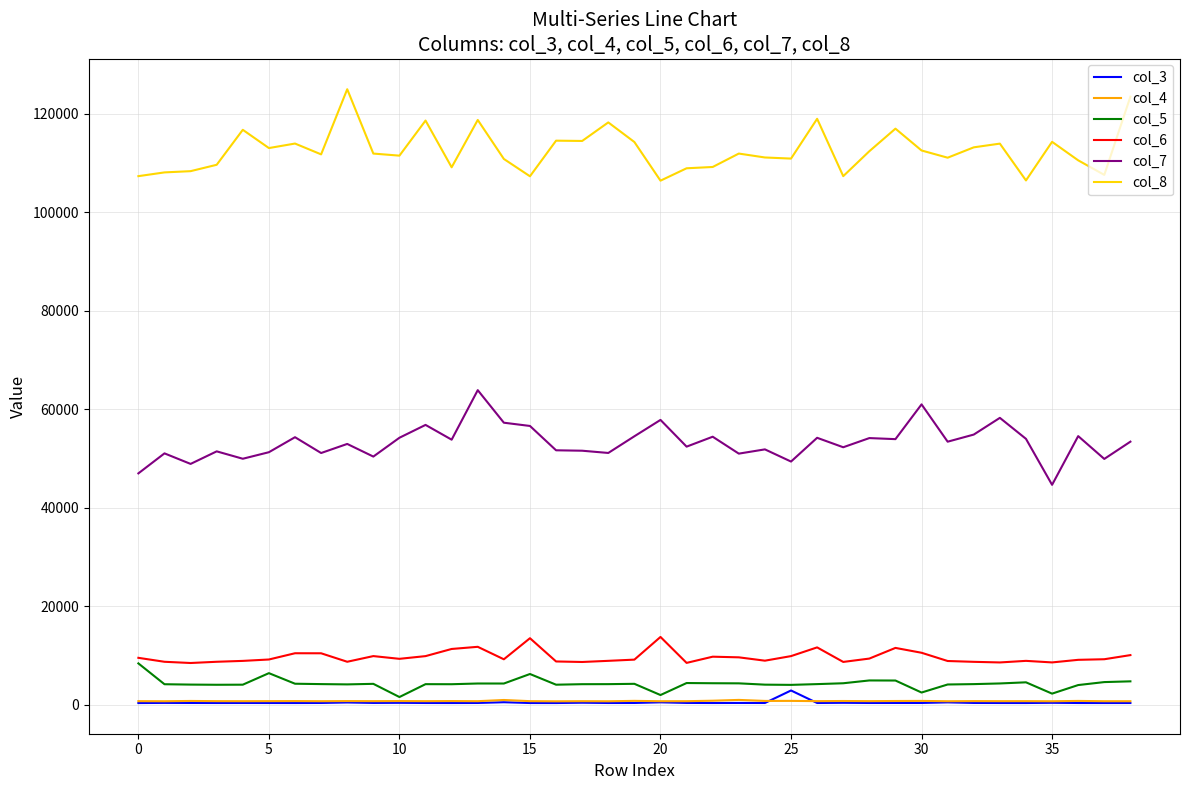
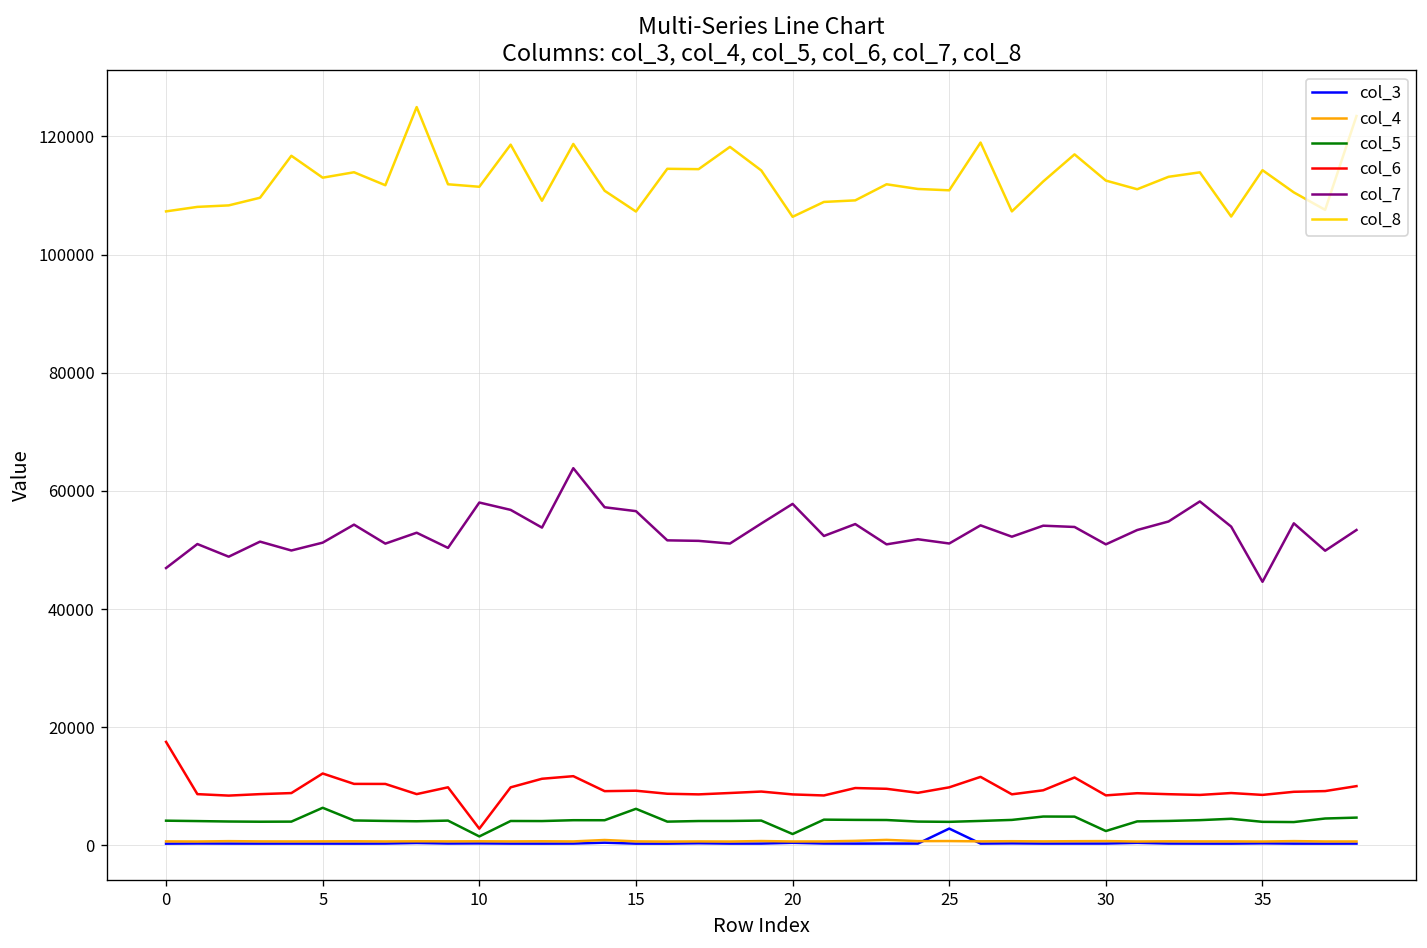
col_5, 0: 8000 -> 4000
col_6, 0: 9000 -> 18000
col_6, 5: 9000 -> 12000
col_6, 10: 9000 -> 3000
col_7, 10: 54000 -> 58000
col_6, 15: 13000 -> 9000
col_6, 20: 14000 -> 9000
col_7, 25: 49000 -> 51000
col_6, 30: 11000 -> 8000
col_7, 30: 61000 -> 51000
col_5, 35: 2000 -> 4000
